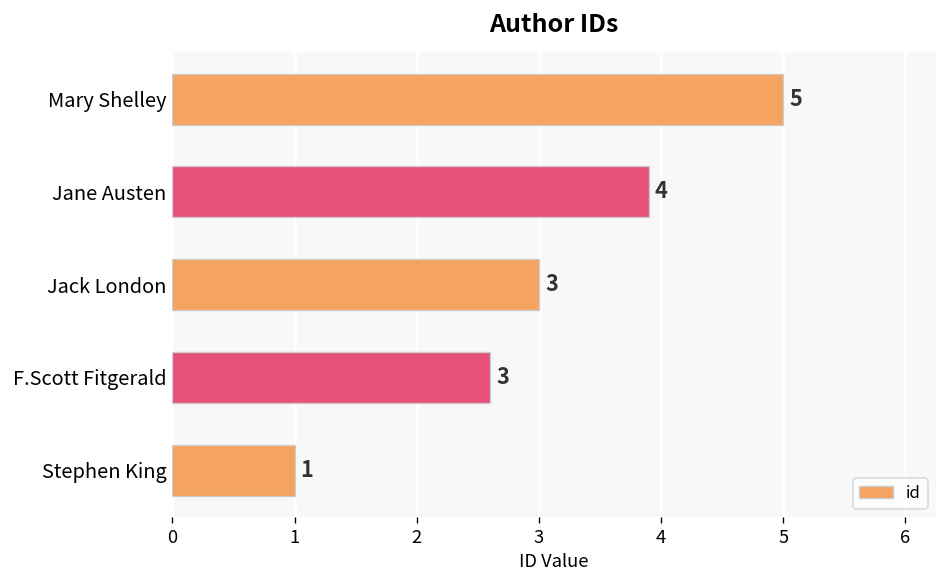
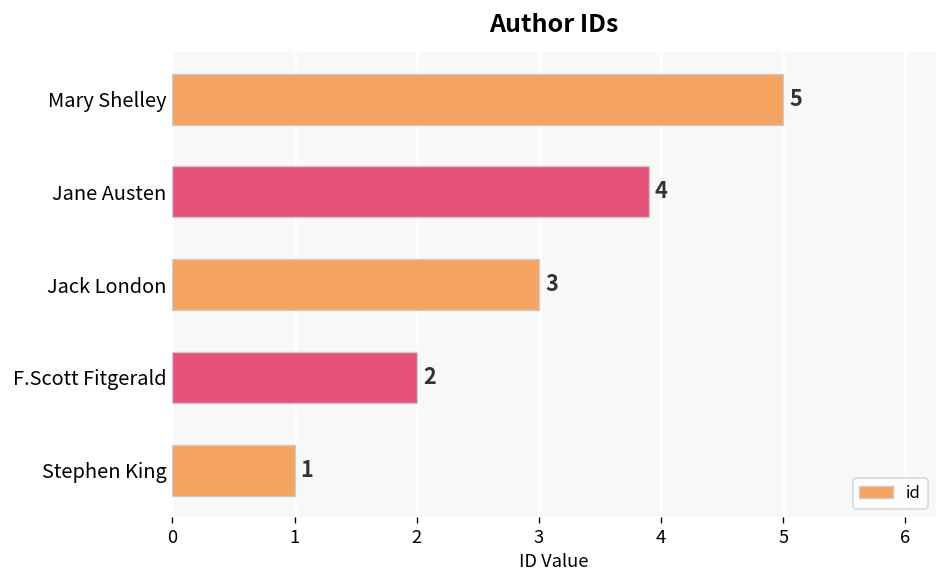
F.Scott Fitgerald: 3 -> 2
